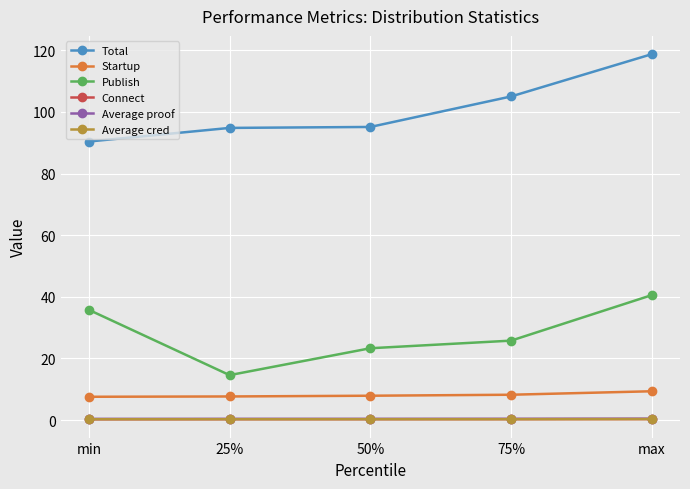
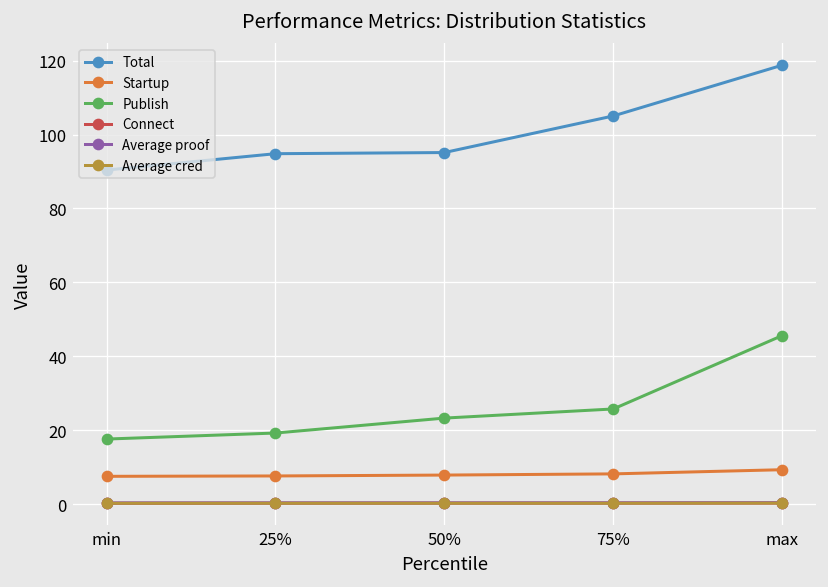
Publish, min: 36 -> 18
Publish, 25%: 15 -> 19
Publish, max: 41 -> 46
